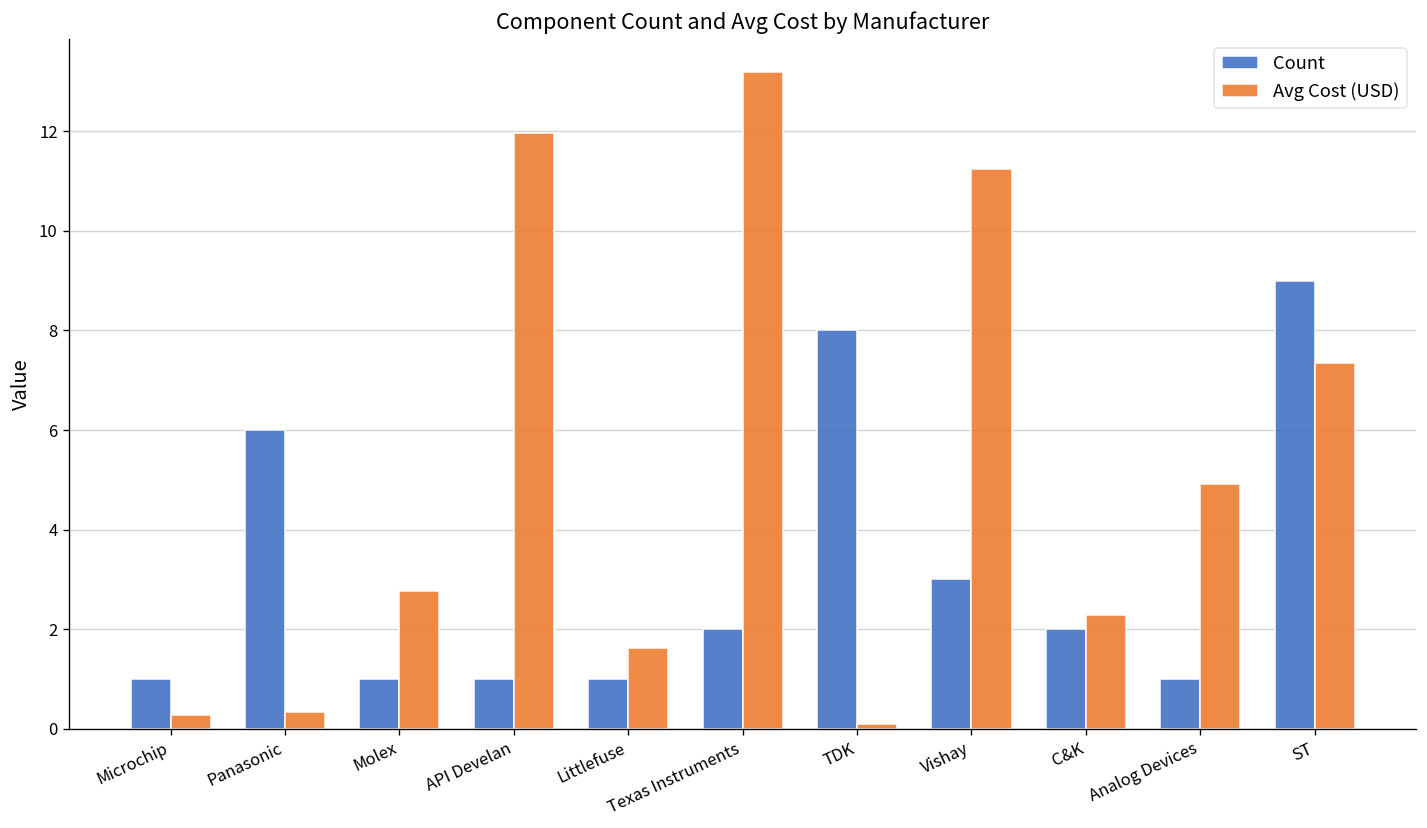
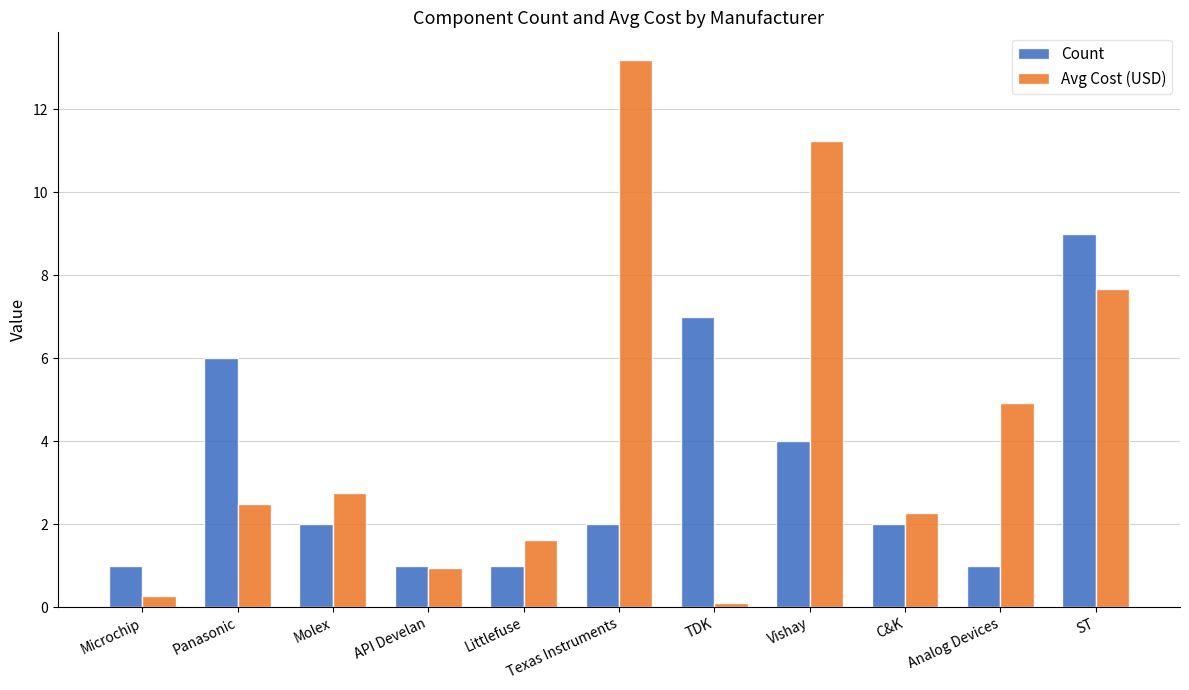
Avg Cost (USD), Panasonic: 0.3 -> 2.5
Count, Molex: 1 -> 2
Avg Cost (USD), API Develan: 12.0 -> 0.9
Count, TDK: 8 -> 7
Count, Vishay: 3 -> 4
Avg Cost (USD), ST: 7.4 -> 7.7
